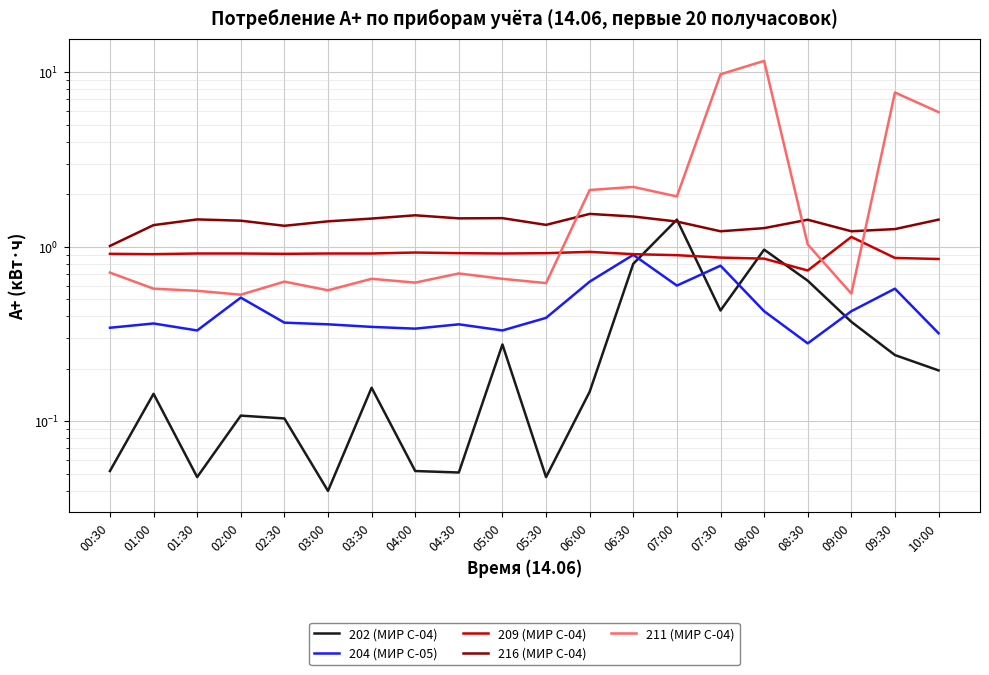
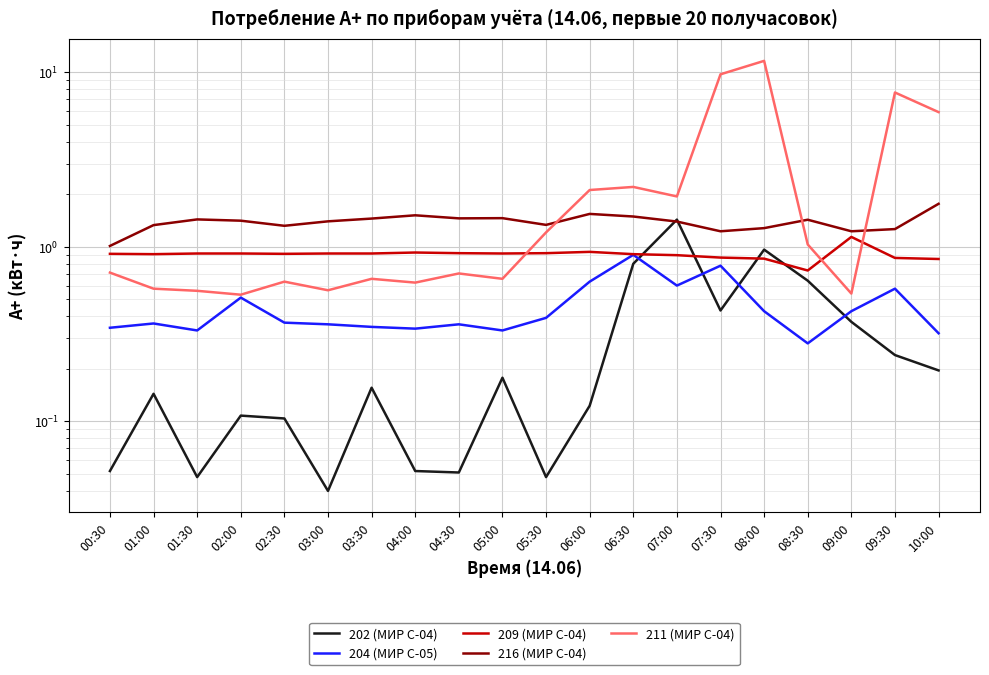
202 (МИР С-04), 05:00: 0.28 -> 0.18
211 (МИР С-04), 05:30: 0.62 -> 1.2
202 (МИР С-04), 06:00: 0.15 -> 0.12
216 (МИР С-04), 10:00: 1.4 -> 1.8
